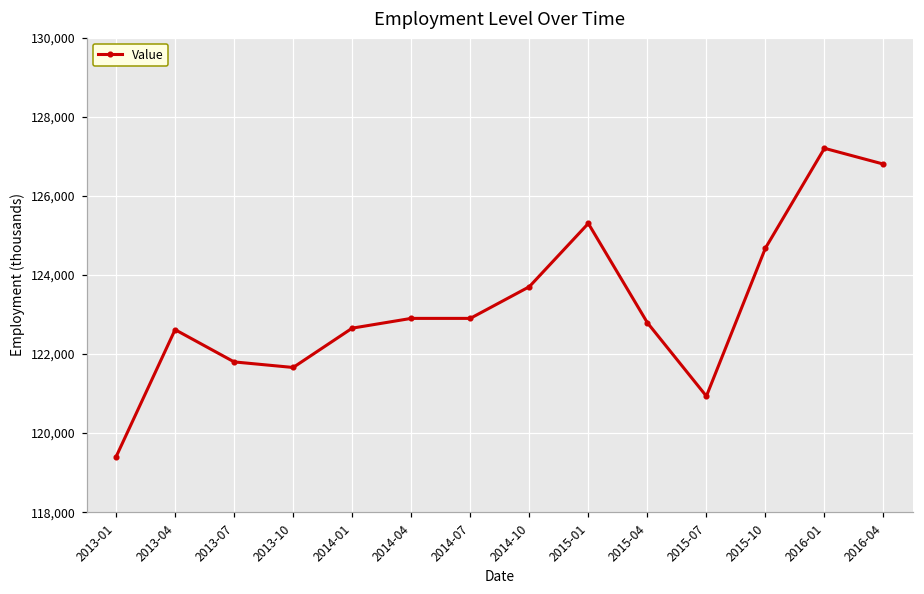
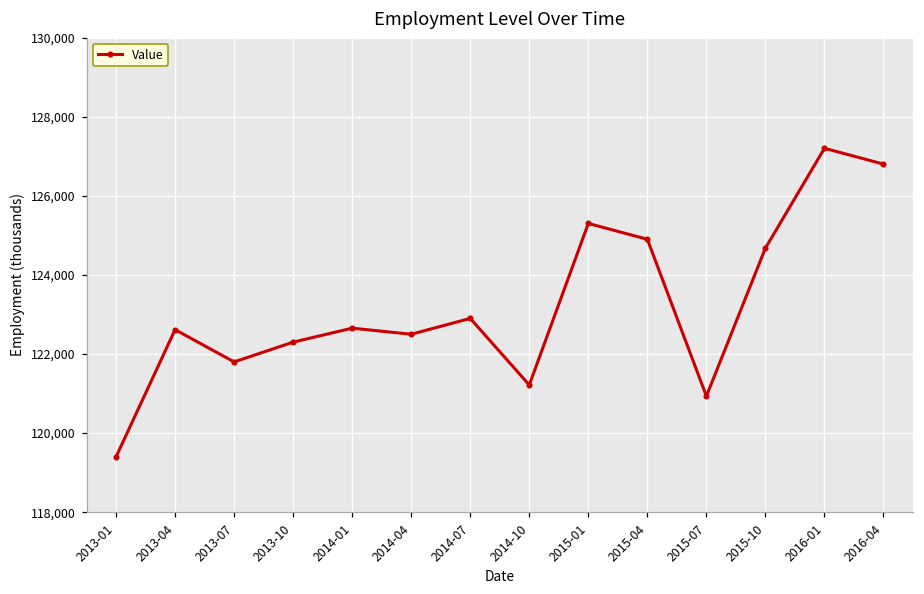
2013-10: 121,700 -> 122,300
2014-04: 122,900 -> 122,500
2014-10: 123,700 -> 121,200
2015-04: 122,800 -> 124,900
